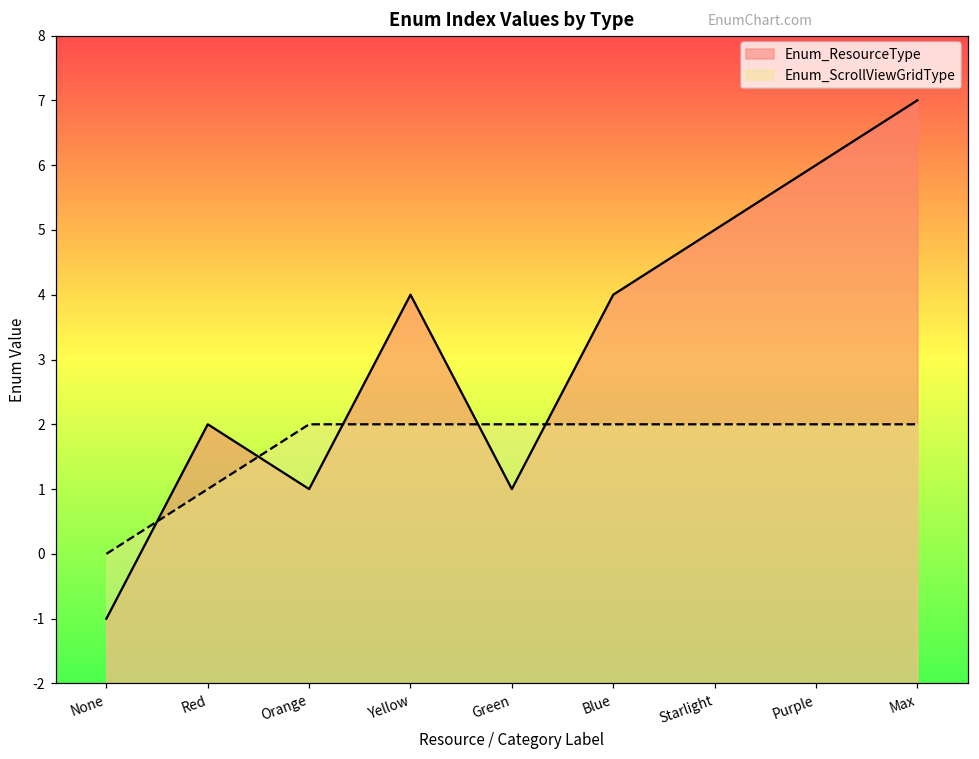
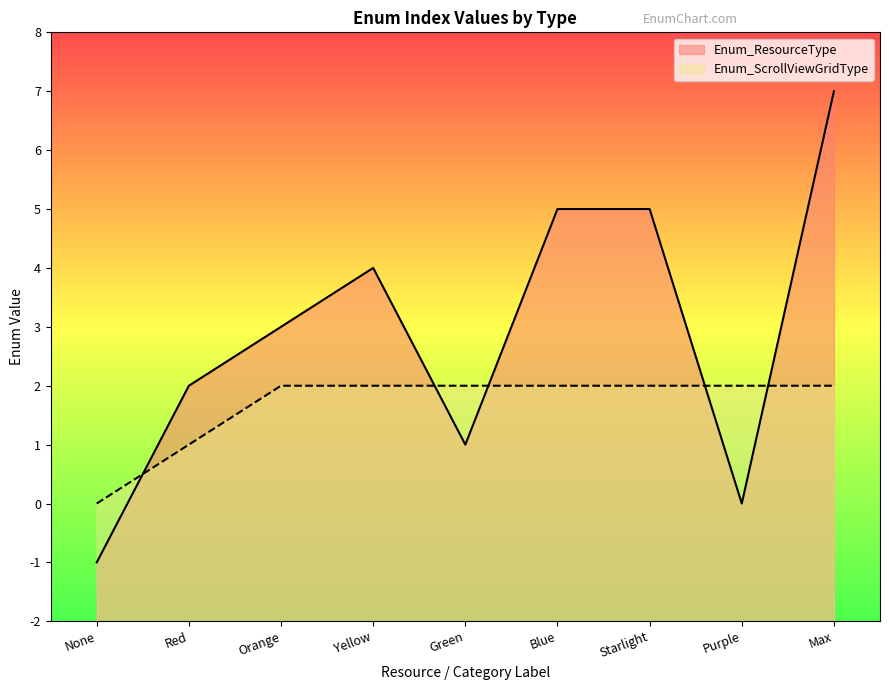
Enum_ResourceType, Orange: 1 -> 3
Enum_ResourceType, Blue: 4 -> 5
Enum_ResourceType, Purple: 6 -> 0
